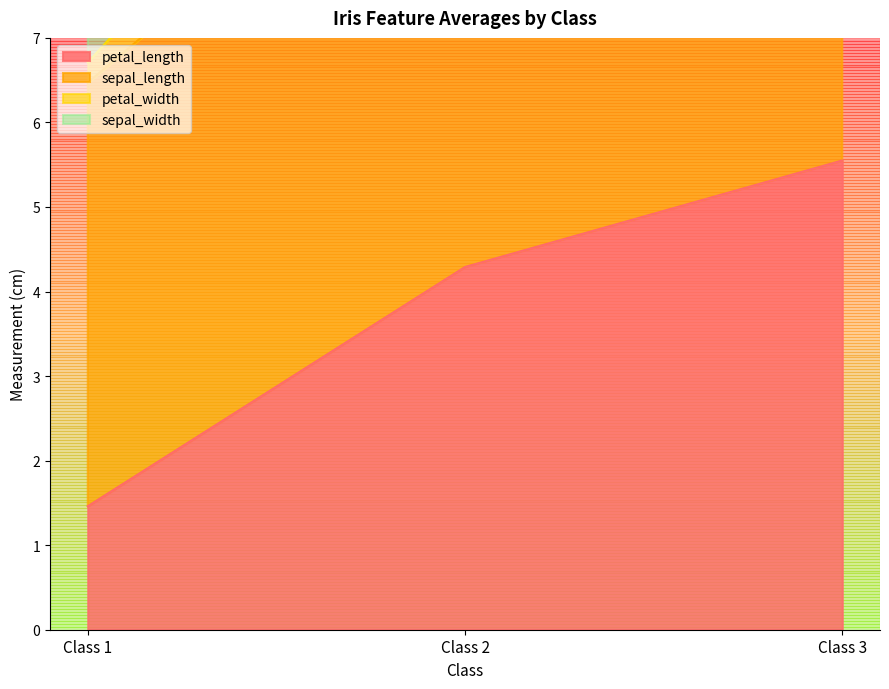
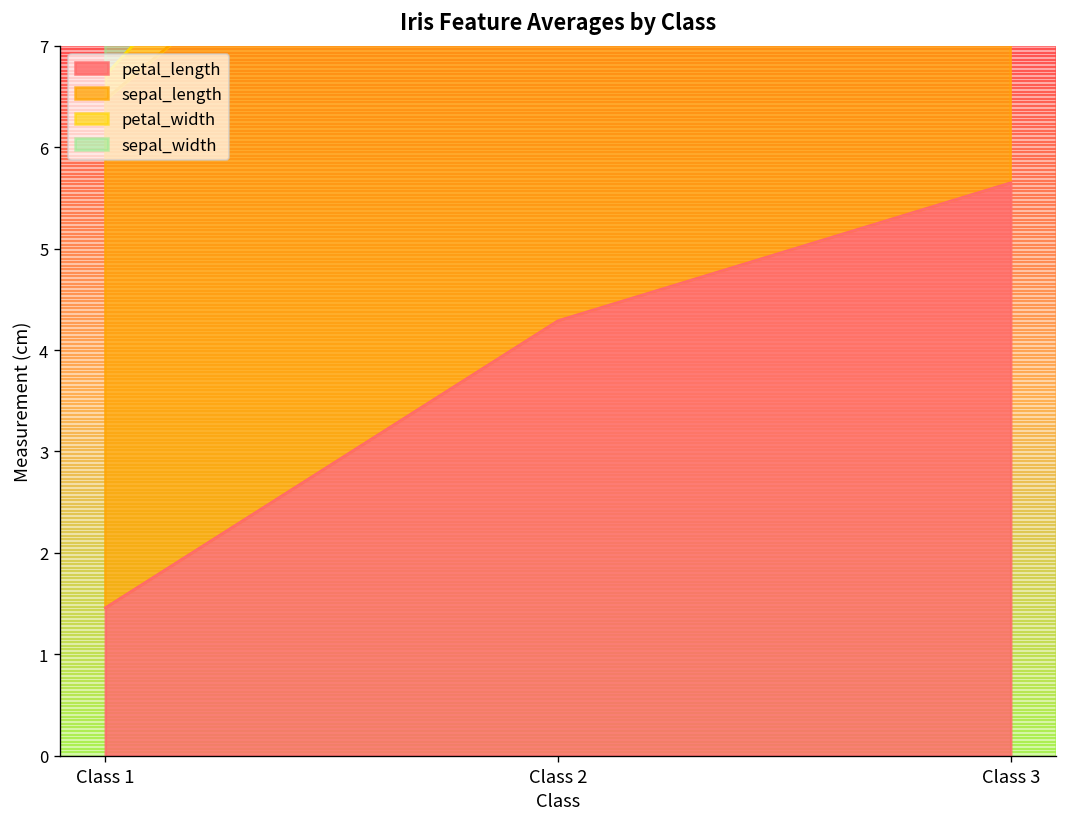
petal_length, Class 3: 5.6 -> 5.7
